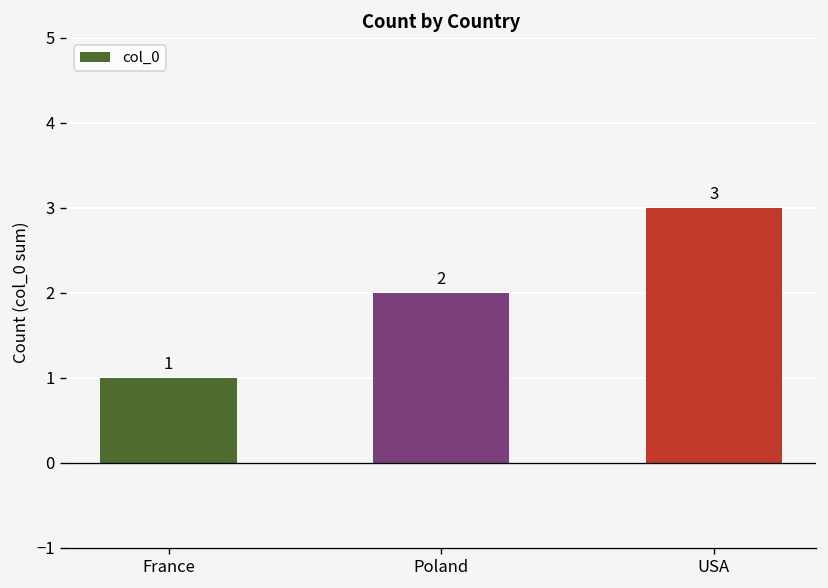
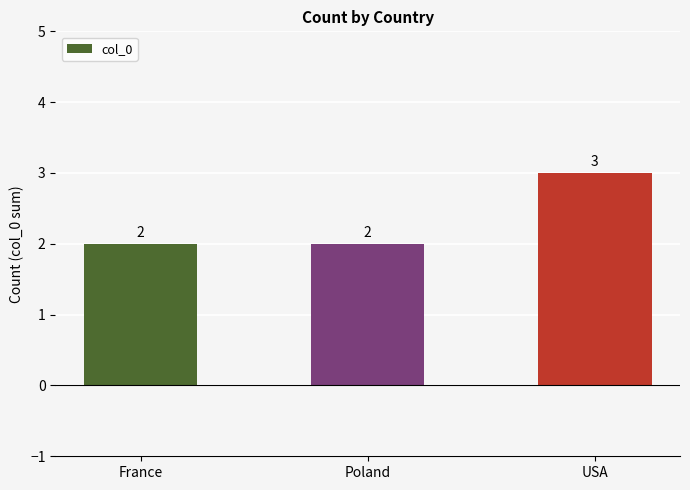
France: 1 -> 2
